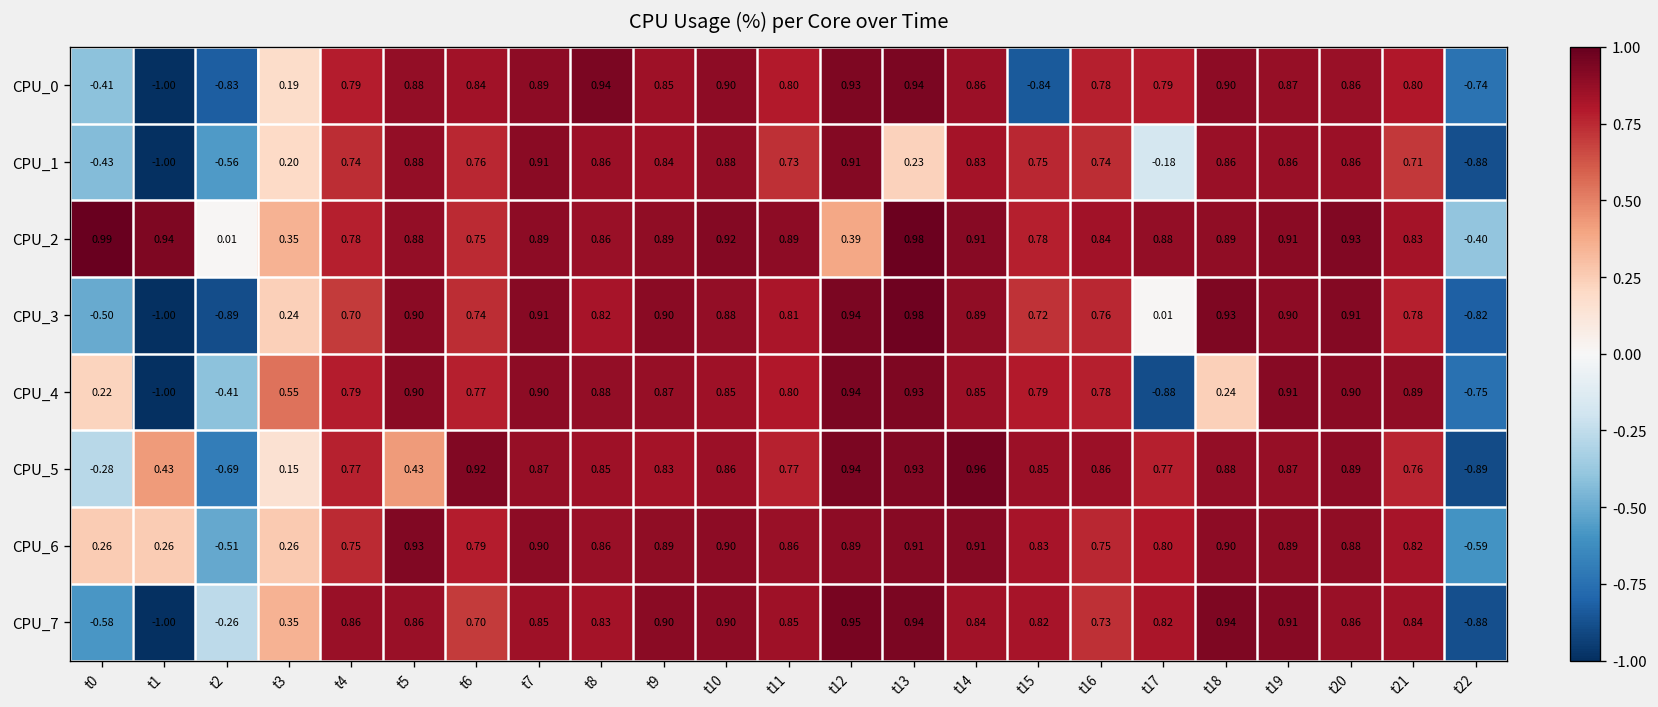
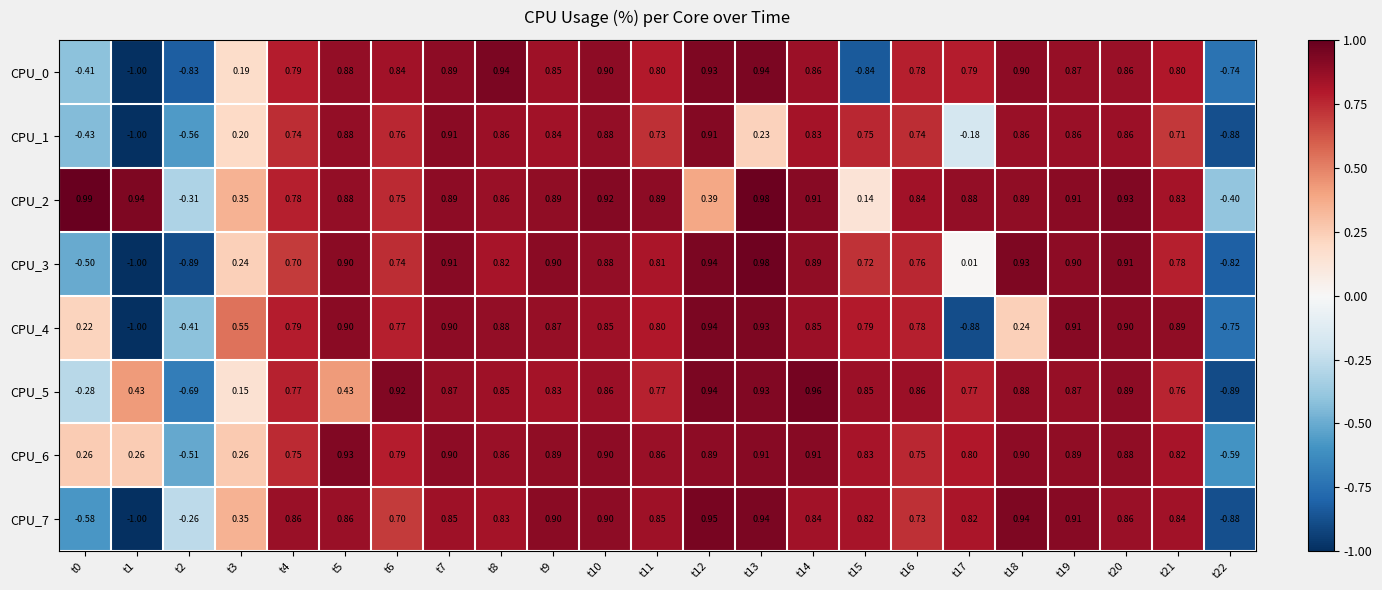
CPU_2, t2: 0.01 -> -0.31
CPU_2, t15: 0.78 -> 0.14
